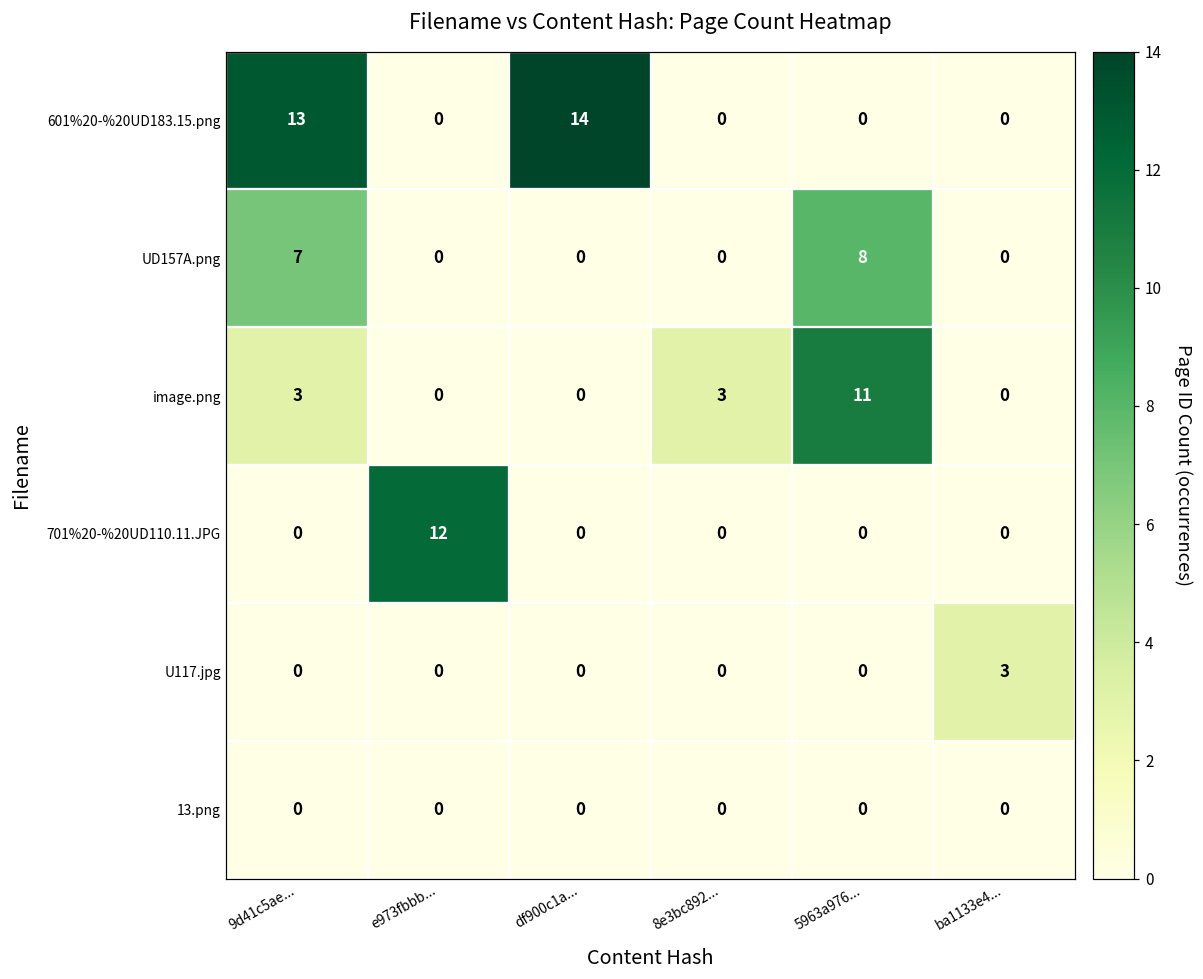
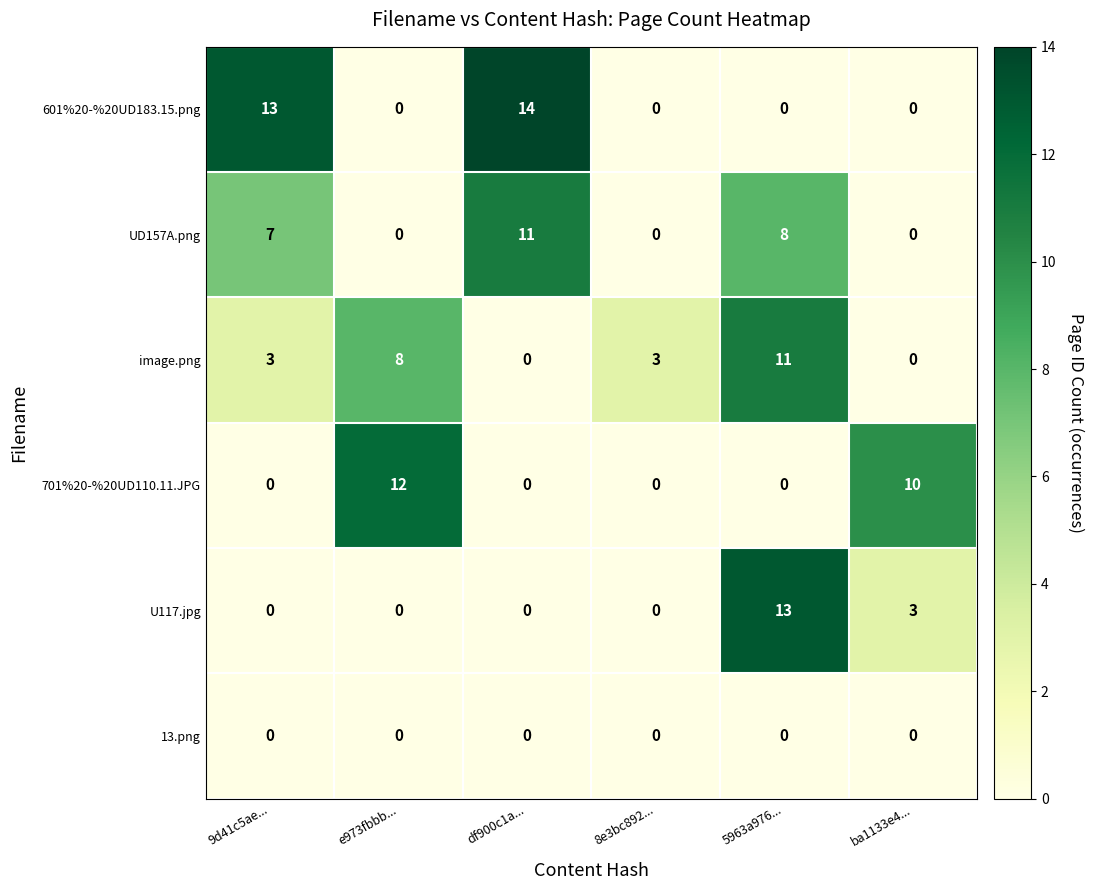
UD157A.png, df900c1a...: 0 -> 11
image.png, e973fbbb...: 0 -> 8
701%20-%20UD110.11.JPG, ba1133e4...: 0 -> 10
U117.jpg, 5963a976...: 0 -> 13
